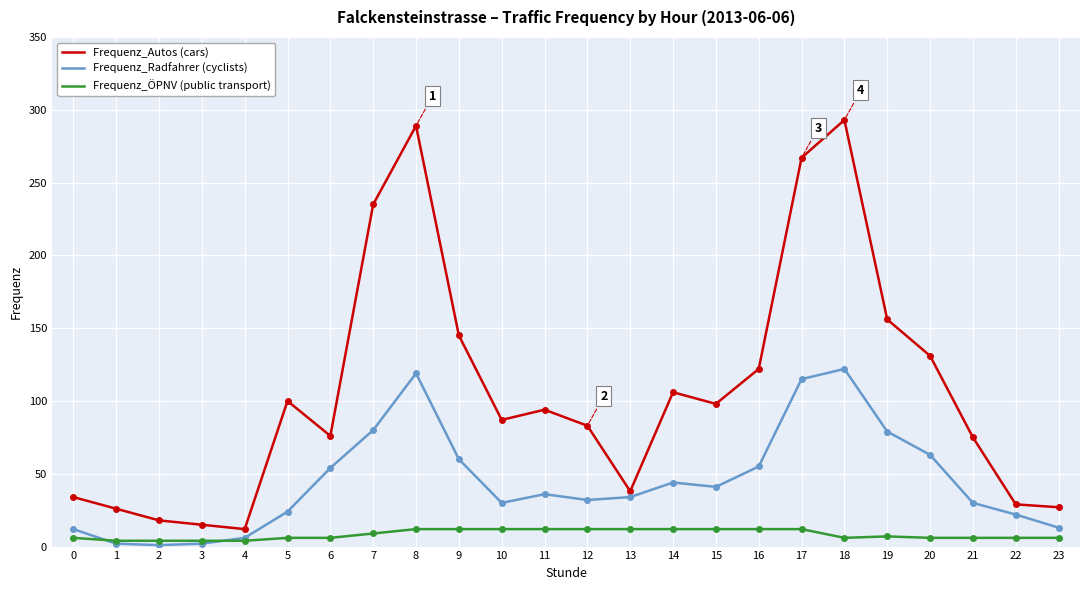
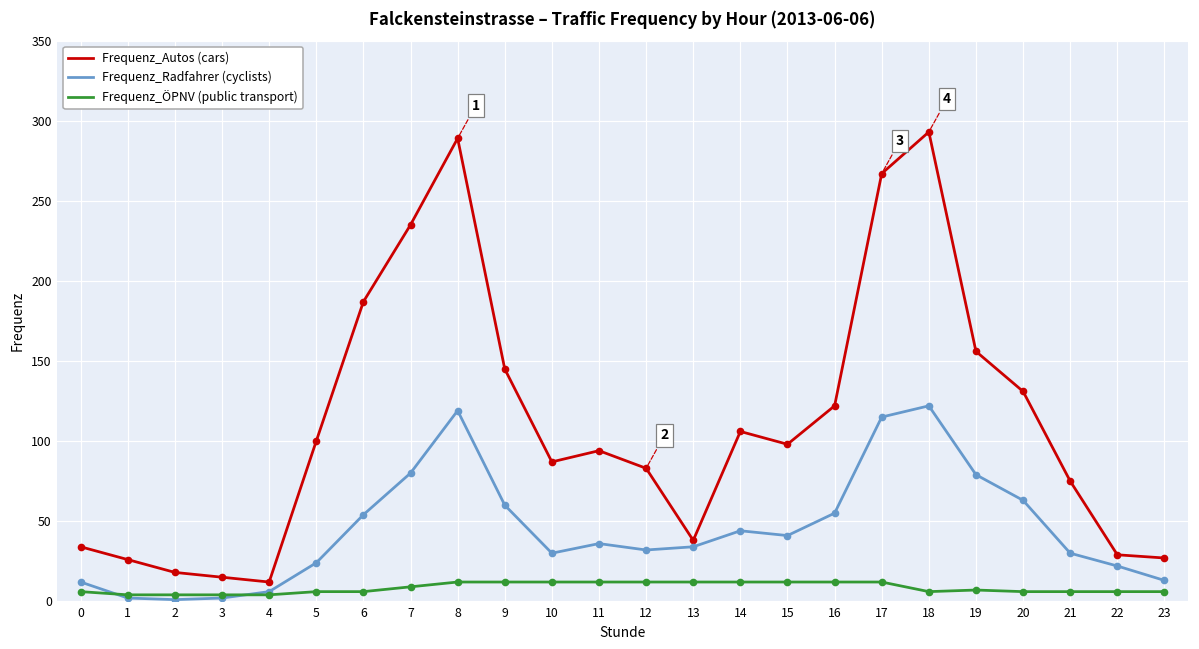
Frequenz_Autos (cars), 6: 76 -> 187
